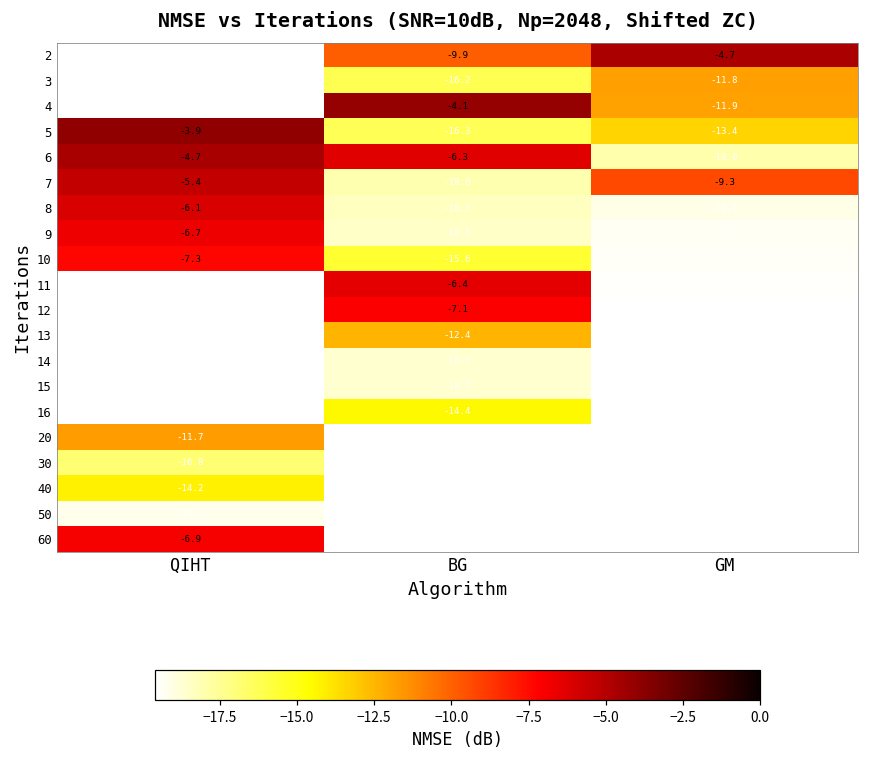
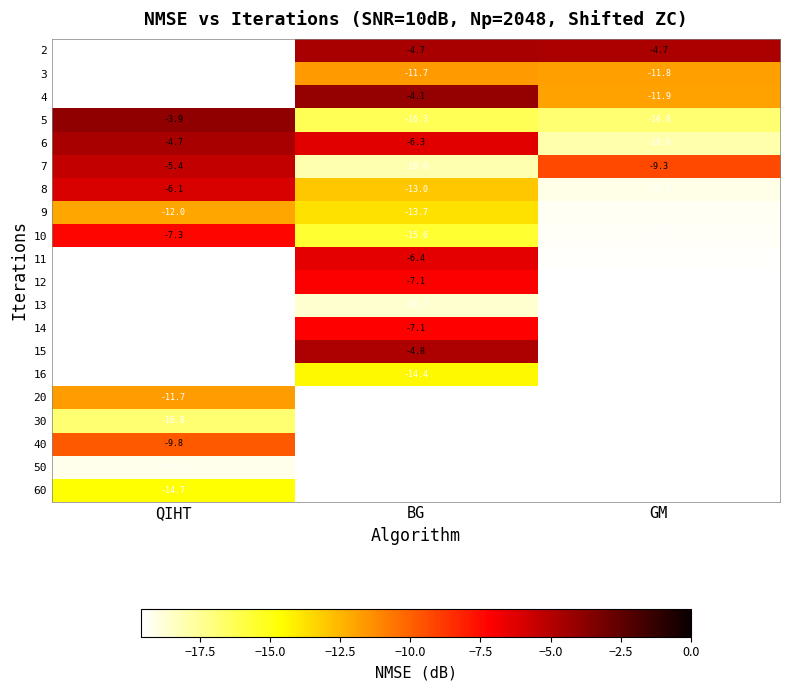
2, BG: -9.9 -> -4.7
3, BG: -16.2 -> -11.7
5, GM: -13.4 -> -16.8
8, BG: -18.3 -> -13.0
9, QIHT: -6.7 -> -12.0
9, BG: -18.5 -> -13.7
13, BG: -12.4 -> -18.7
14, BG: -18.7 -> -7.1
15, BG: -18.7 -> -4.8
40, QIHT: -14.2 -> -9.8
60, QIHT: -6.9 -> -14.7
